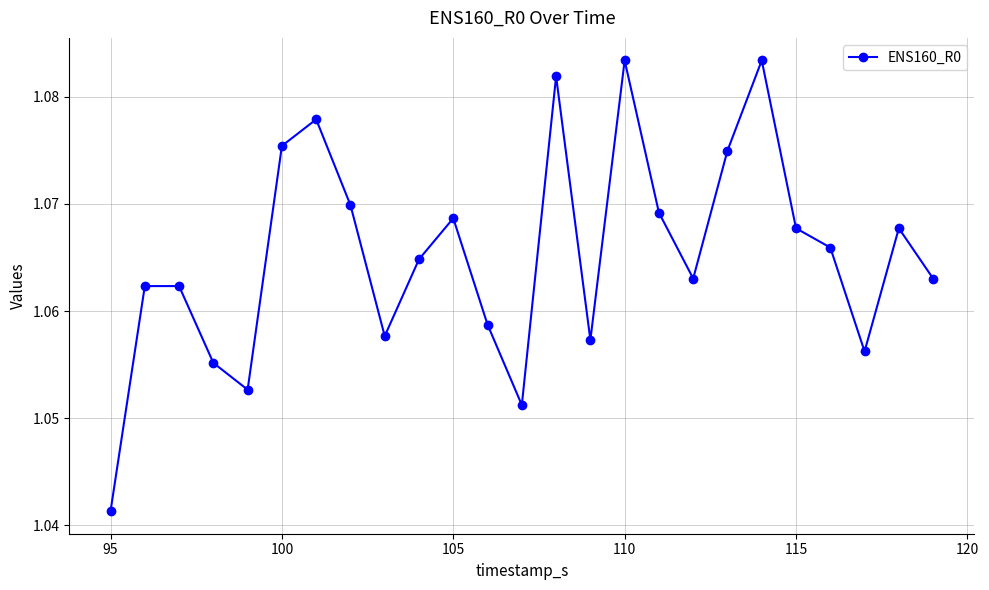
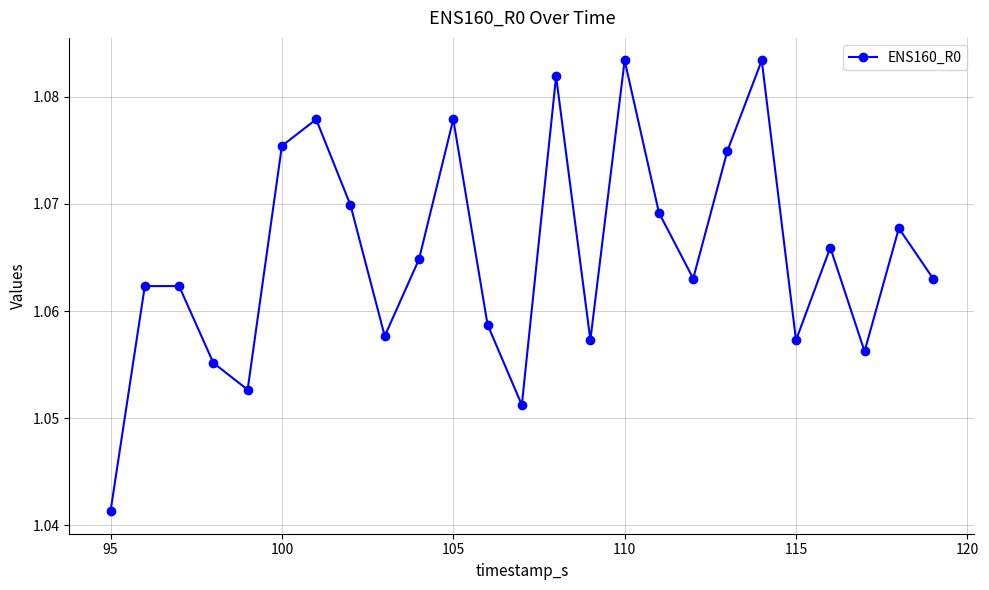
105: 1.0687 -> 1.0779
115: 1.0677 -> 1.0573
